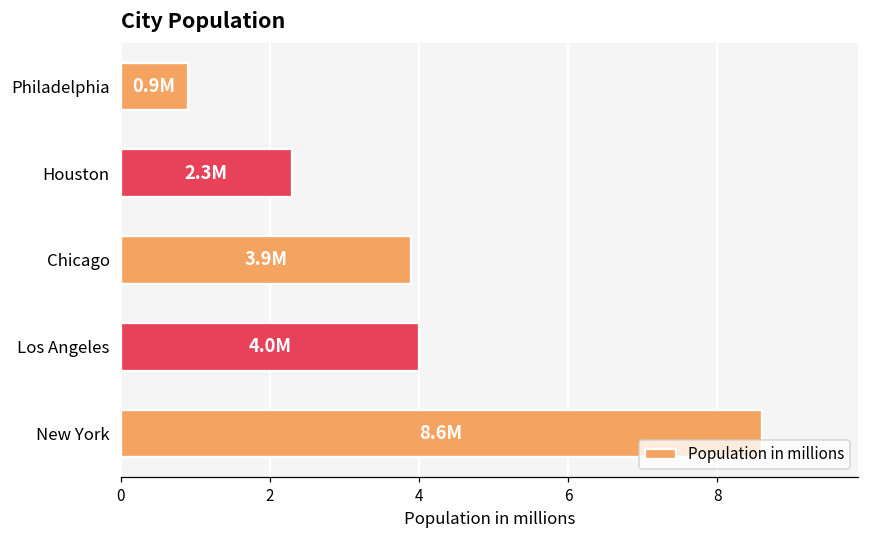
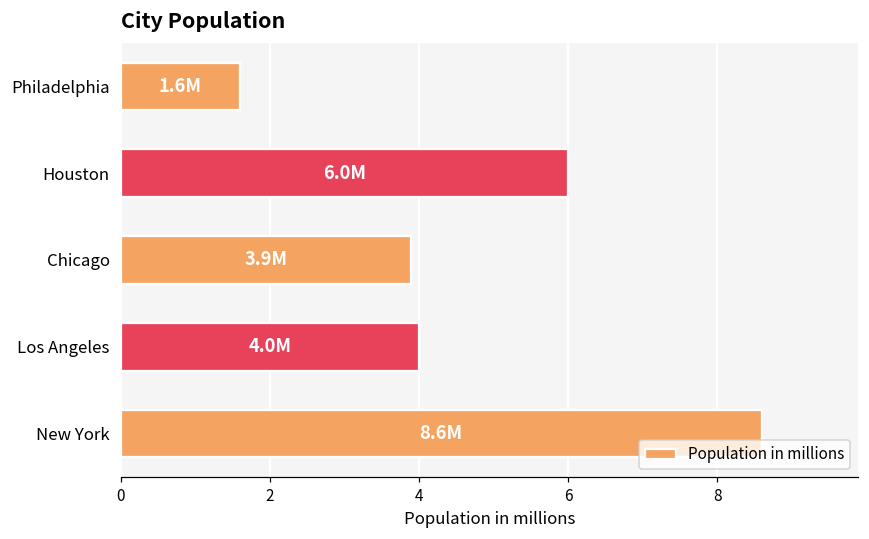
Philadelphia: 0.9M -> 1.6M
Houston: 2.3M -> 6.0M
